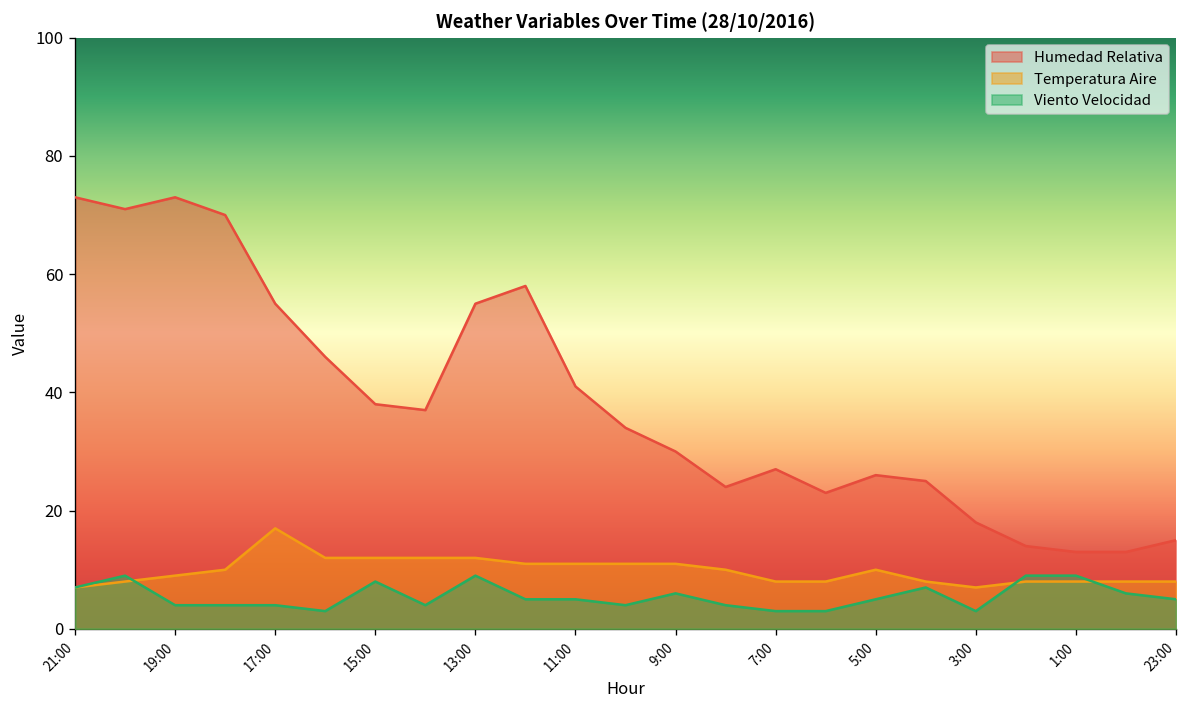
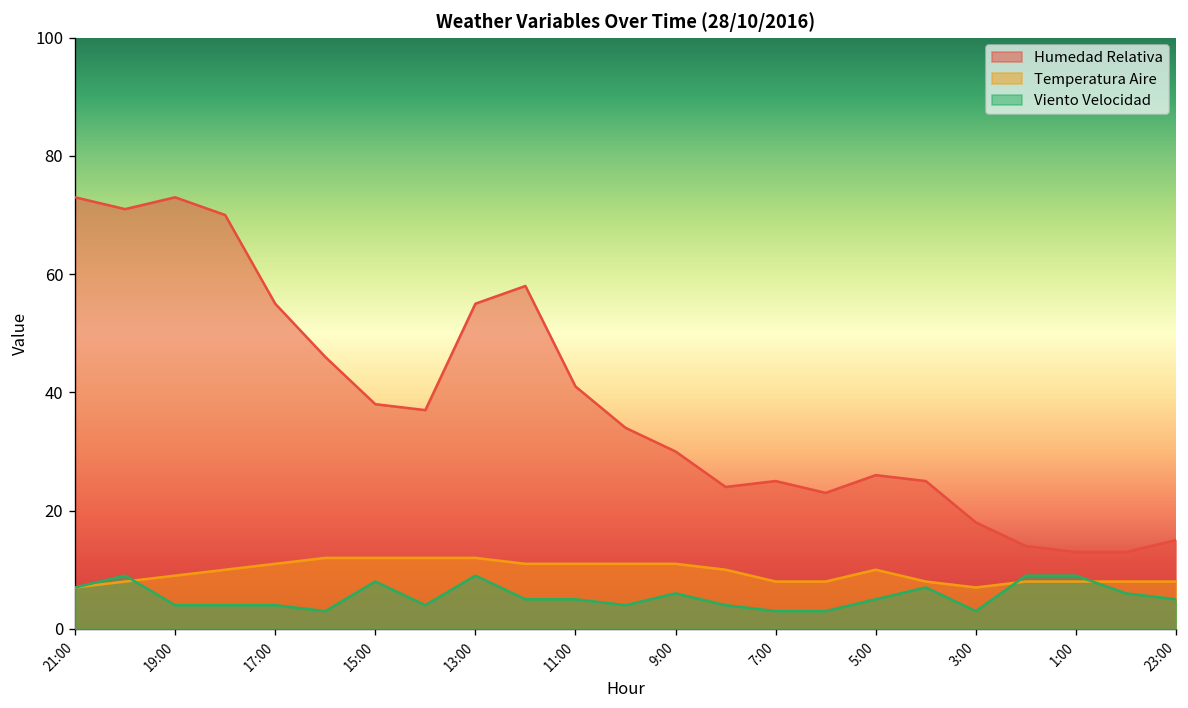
Temperatura Aire, 17:00: 17 -> 11
Humedad Relativa, 7:00: 27 -> 25
